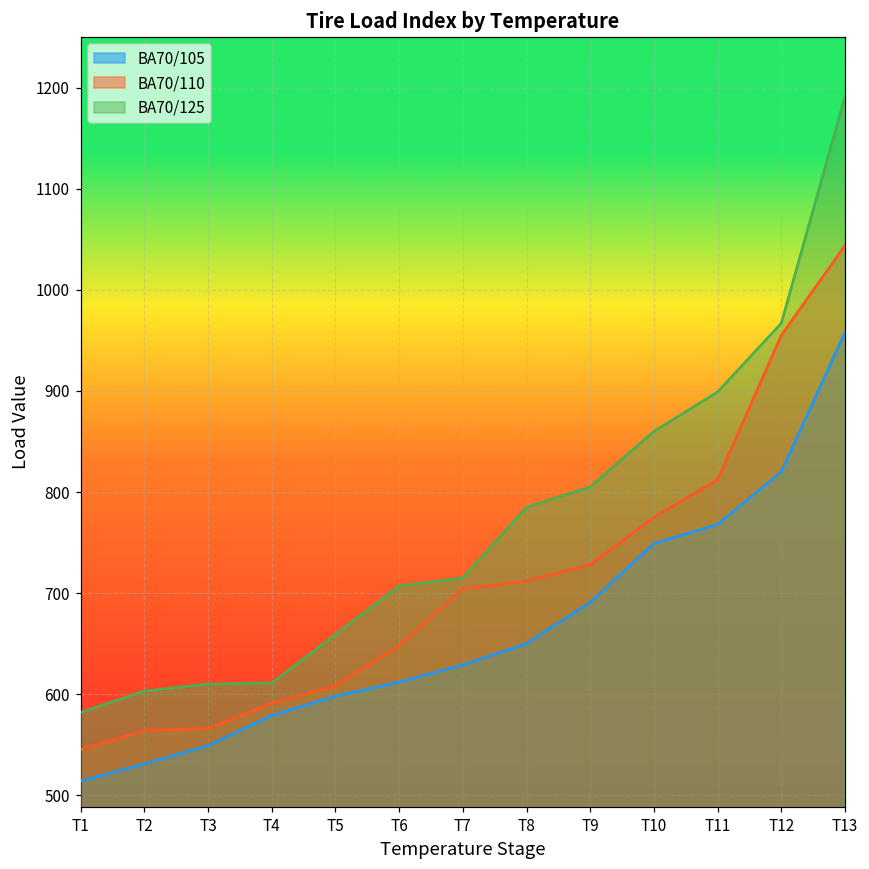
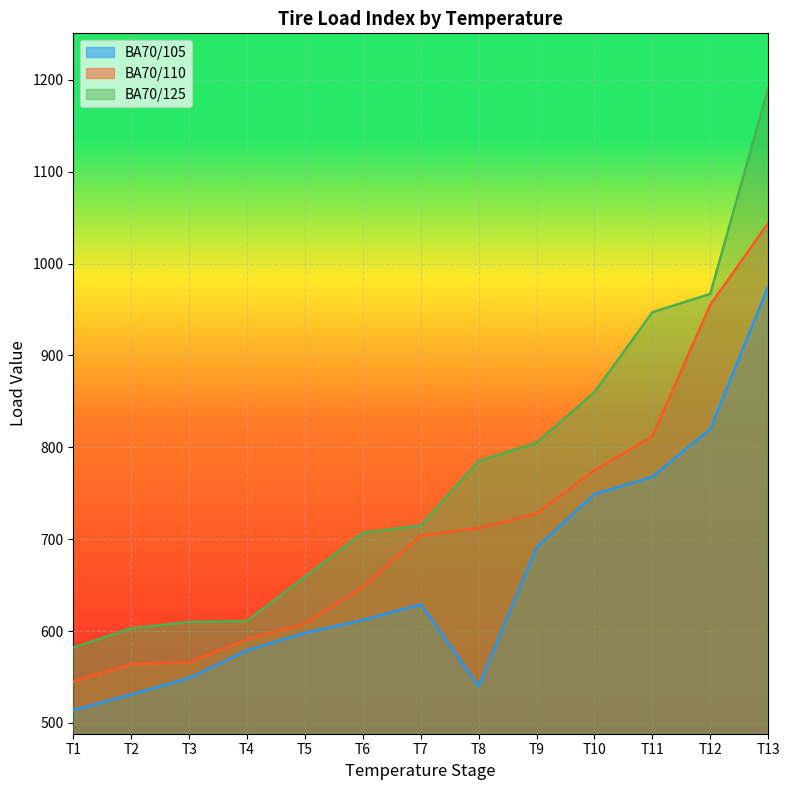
BA70/105, T8: 650 -> 540
BA70/125, T11: 900 -> 950
BA70/105, T13: 960 -> 980
